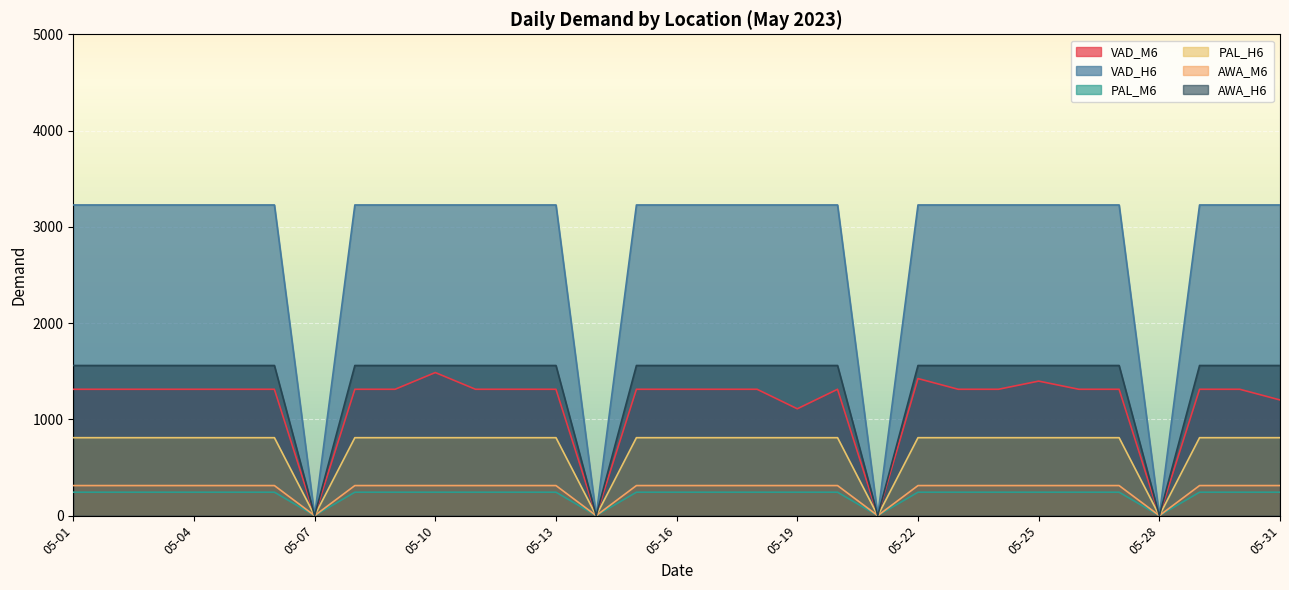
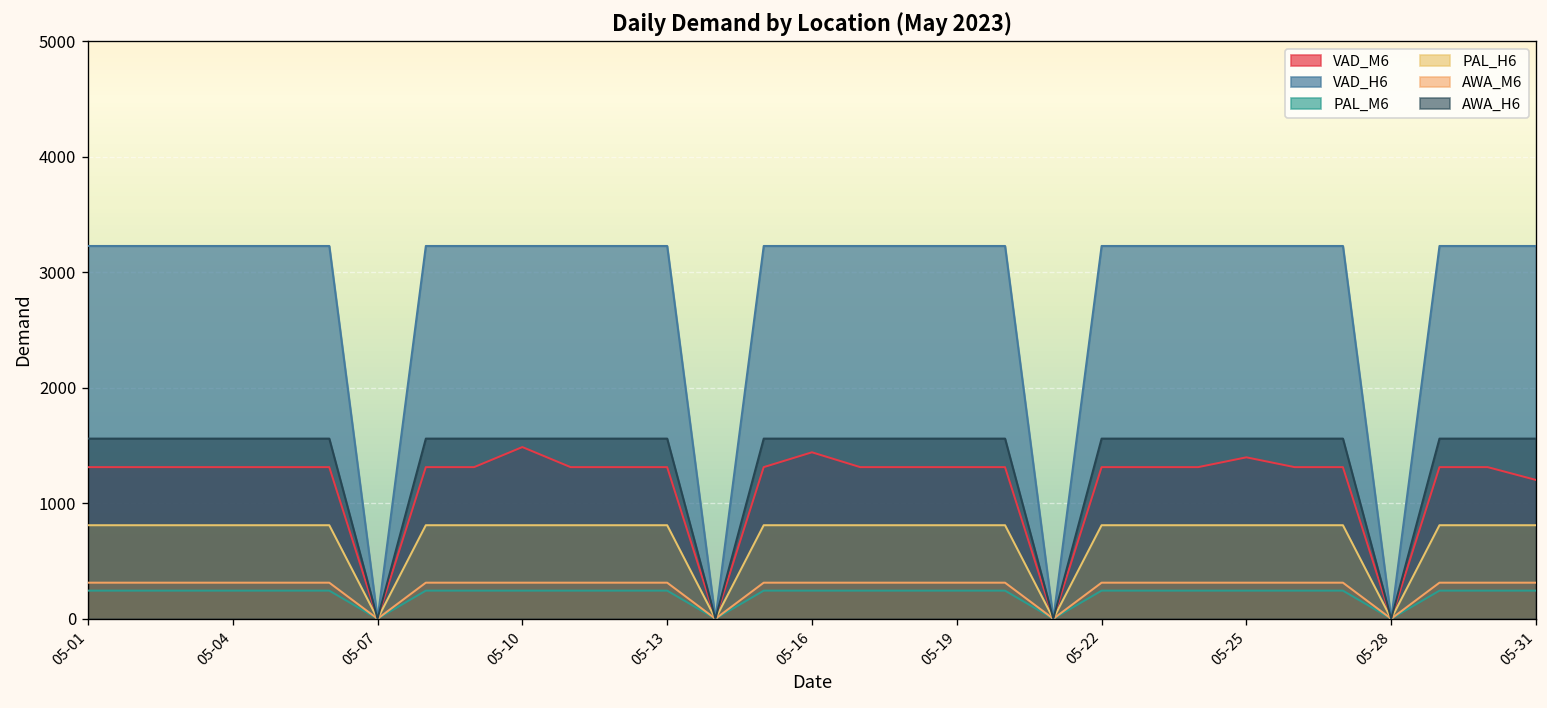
VAD_M6, 05-16: 1300 -> 1400
VAD_M6, 05-19: 1100 -> 1300
VAD_M6, 05-22: 1400 -> 1300
